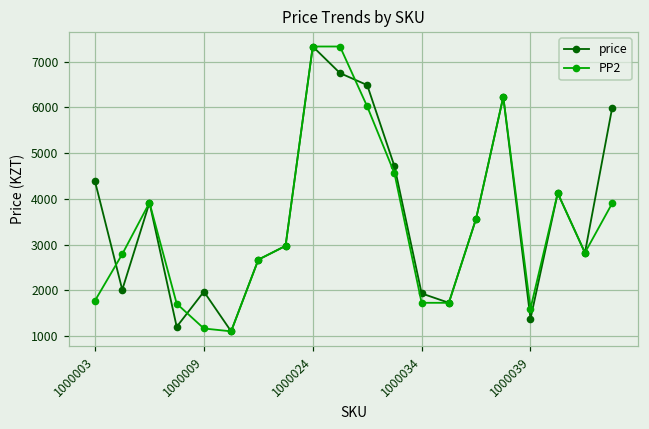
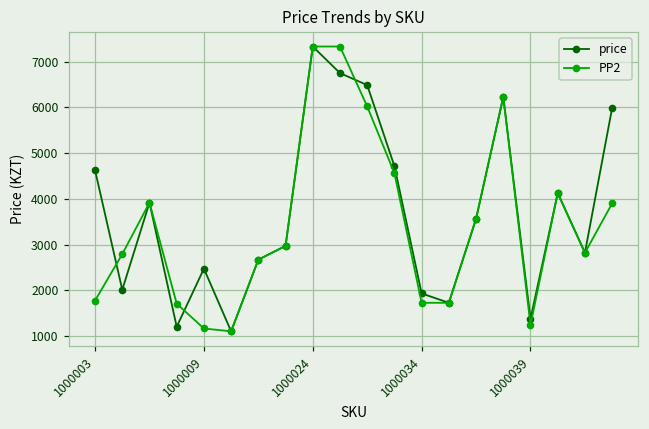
price, 1000003: 4400 -> 4600
price, 1000009: 2000 -> 2500
PP2, 1000039: 1600 -> 1200
